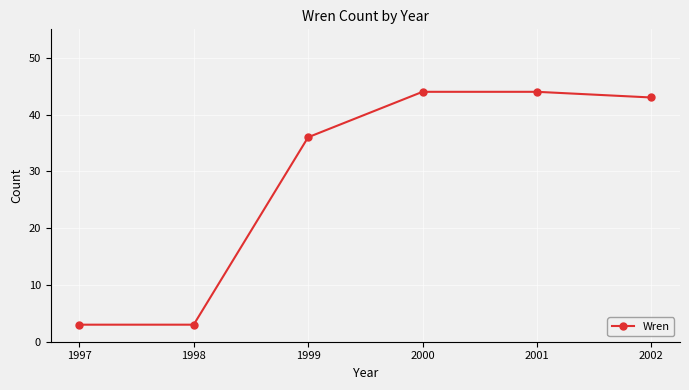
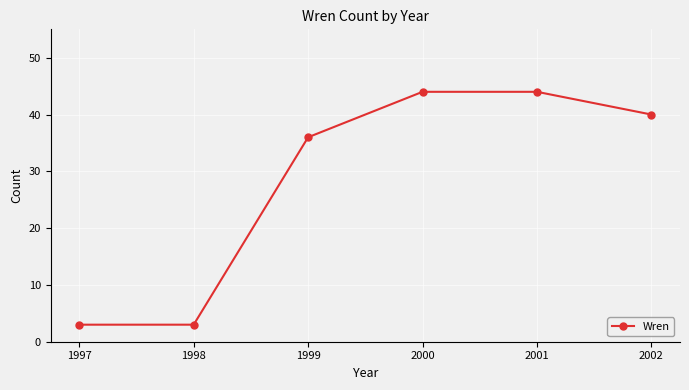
2002: 43 -> 40
